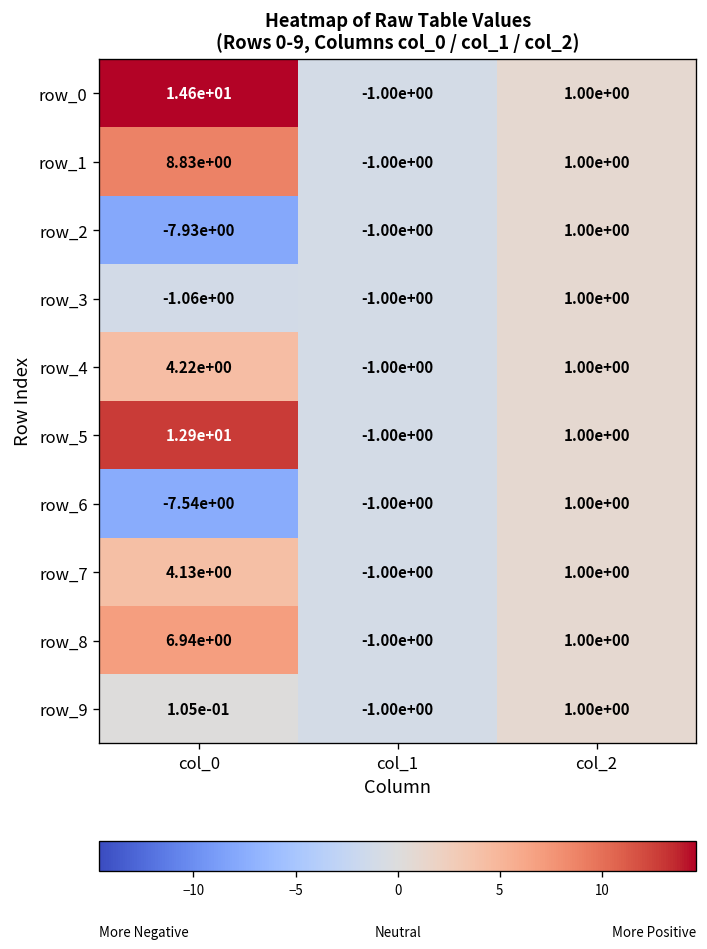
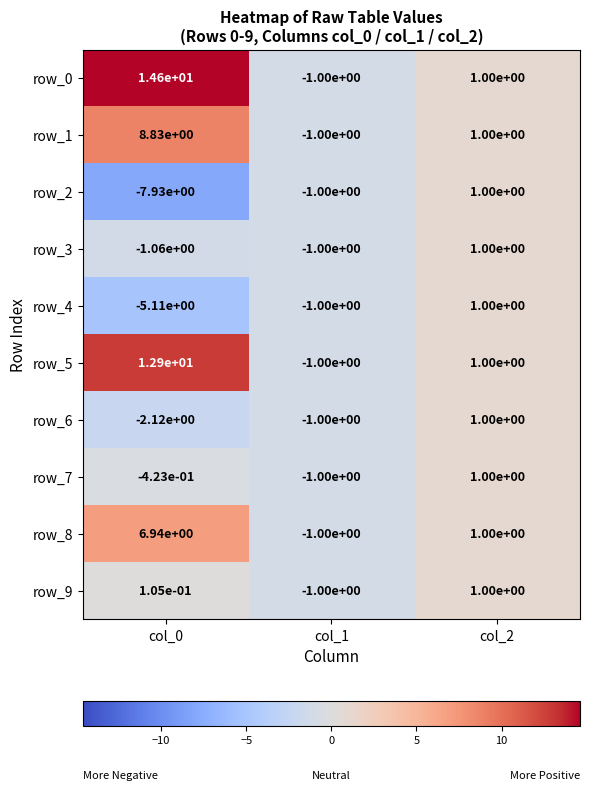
row_4, col_0: 4.22e+00 -> -5.11e+00
row_6, col_0: -7.54e+00 -> -2.12e+00
row_7, col_0: 4.13e+00 -> -4.23e-01
